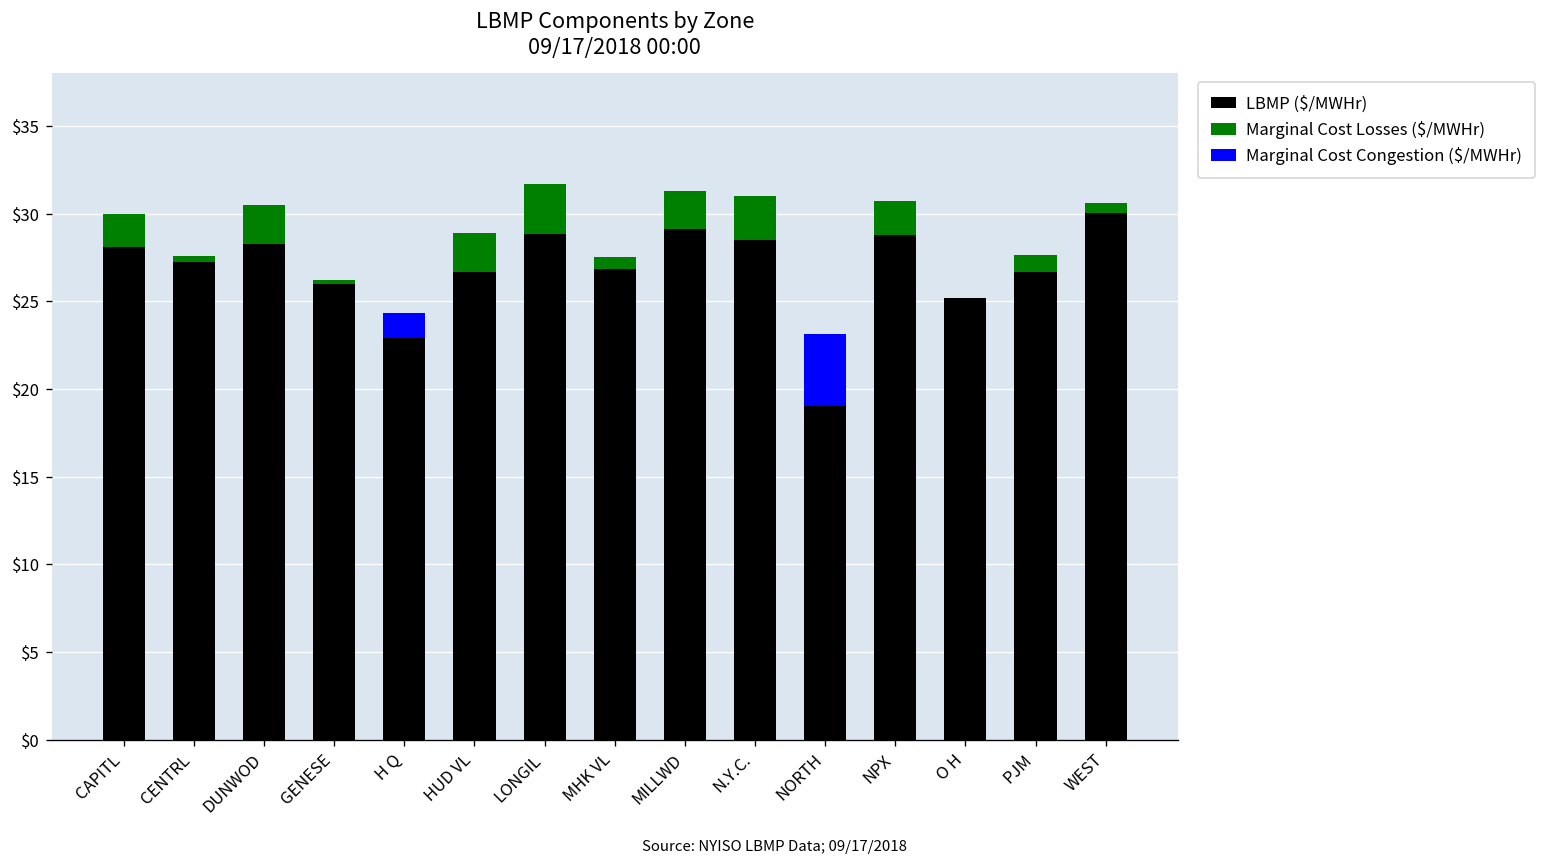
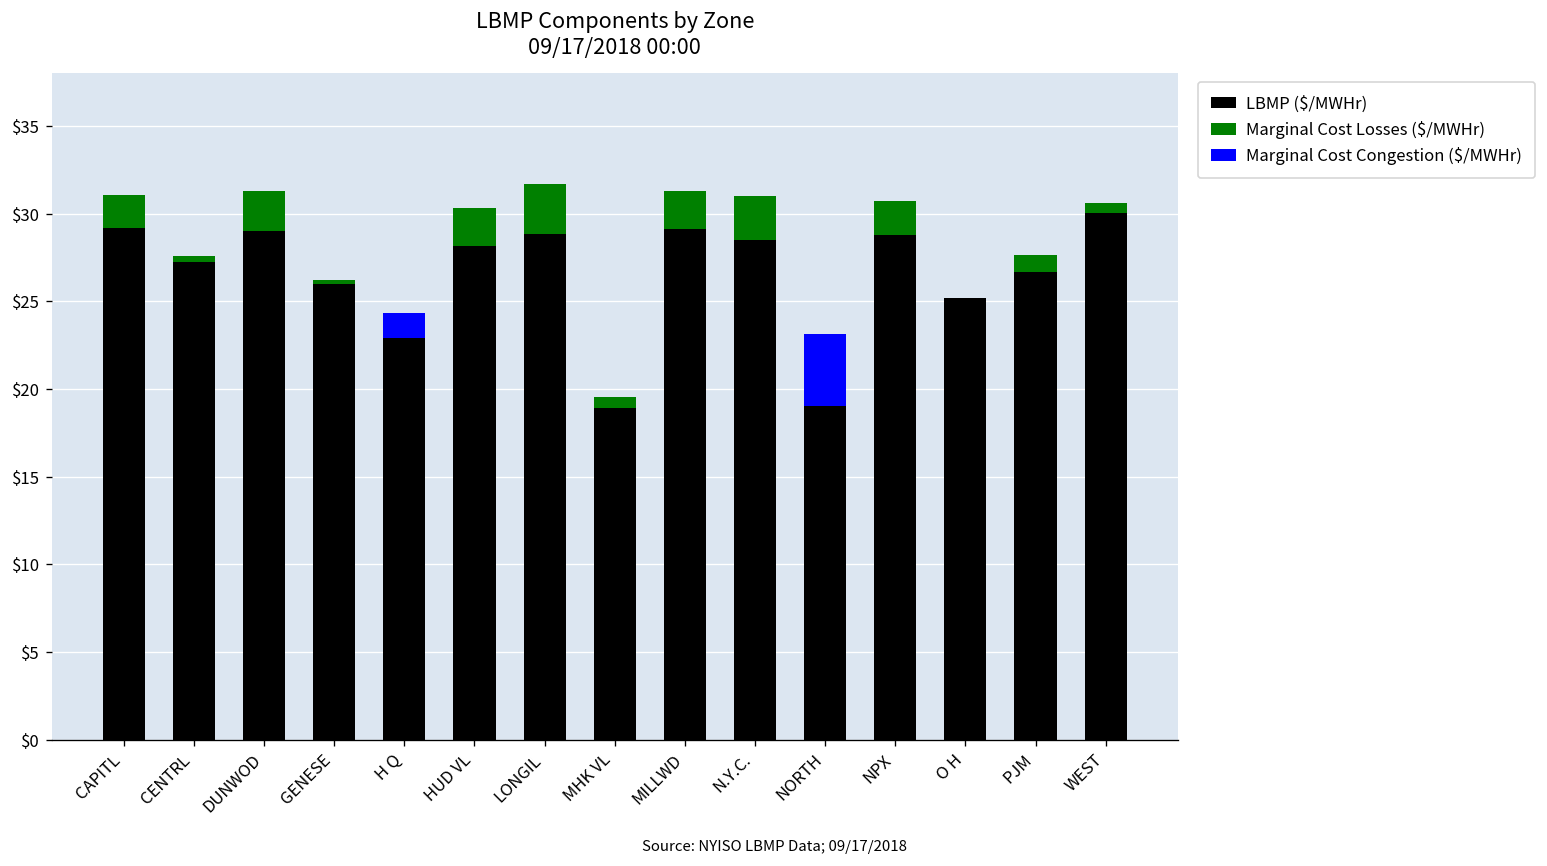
LBMP ($/MWHr), CAPITL: $28.1 -> $29.2
LBMP ($/MWHr), DUNWOD: $28.3 -> $29.0
LBMP ($/MWHr), HUD VL: $26.7 -> $28.1
LBMP ($/MWHr), MHK VL: $26.9 -> $18.9
